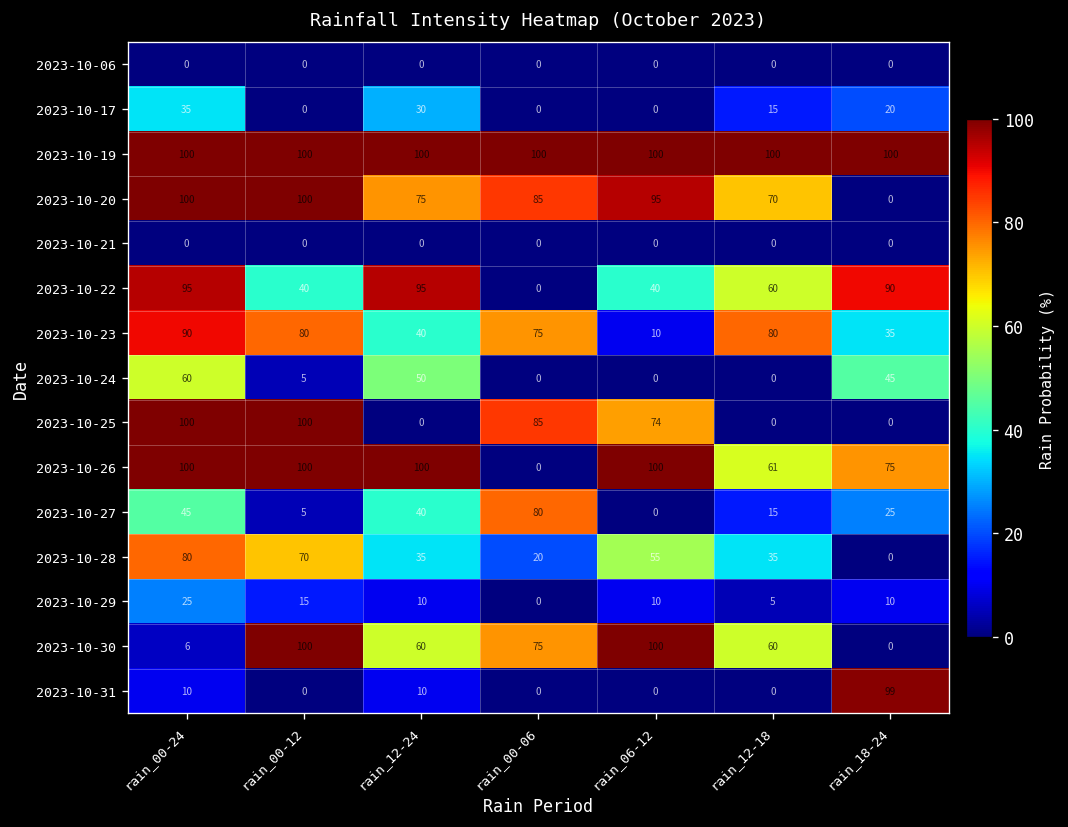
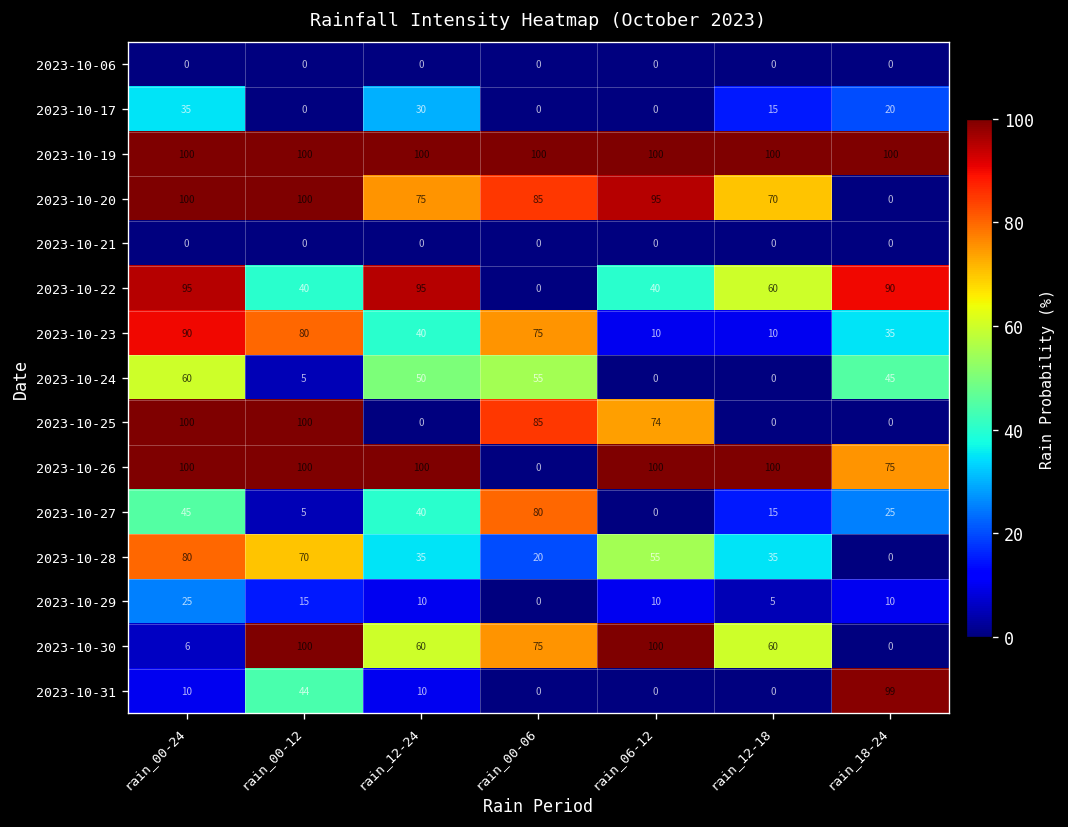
2023-10-23, rain_12-18: 80 -> 10
2023-10-24, rain_00-06: 0 -> 55
2023-10-26, rain_12-18: 61 -> 100
2023-10-31, rain_00-12: 0 -> 44
